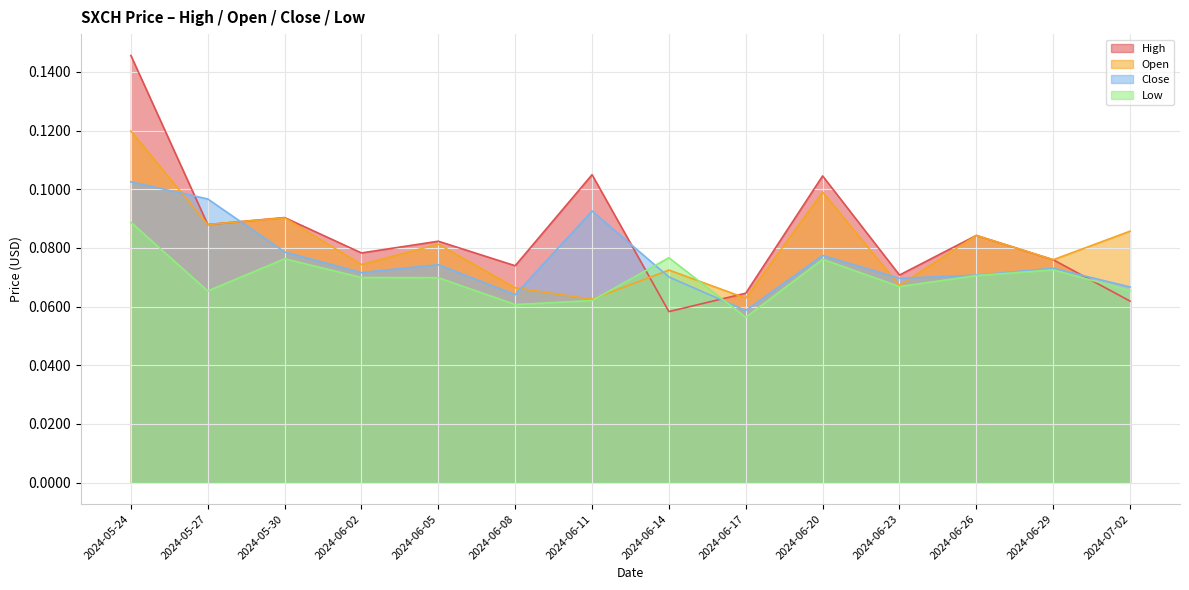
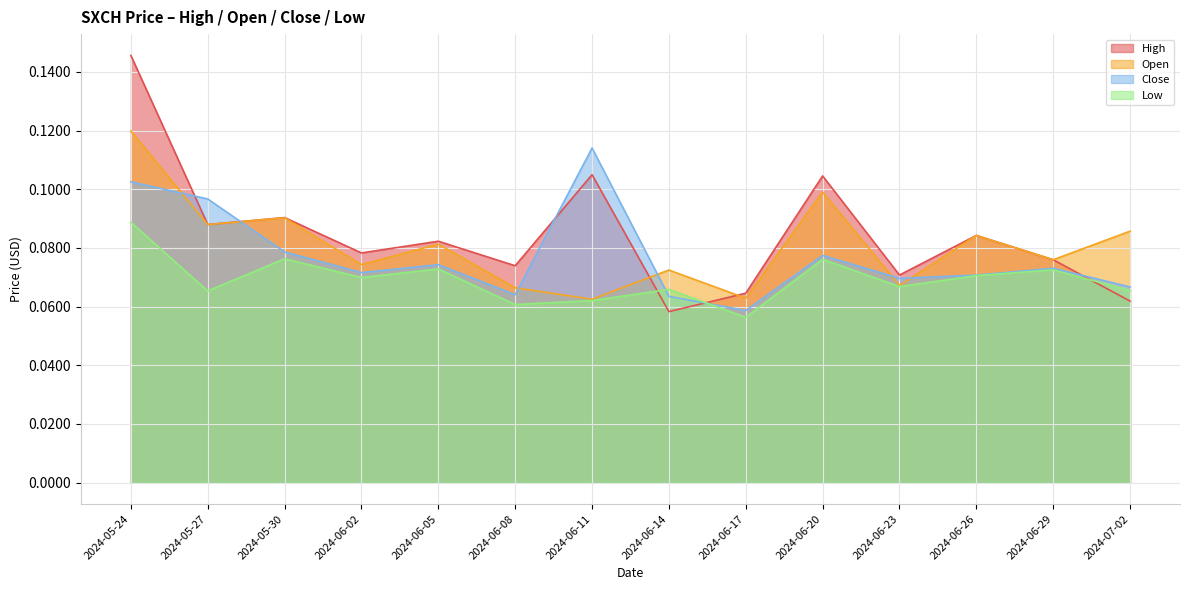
Low, 2024-06-05: 0.070 -> 0.073
Close, 2024-06-11: 0.093 -> 0.114
Close, 2024-06-14: 0.070 -> 0.063
Low, 2024-06-14: 0.077 -> 0.066
